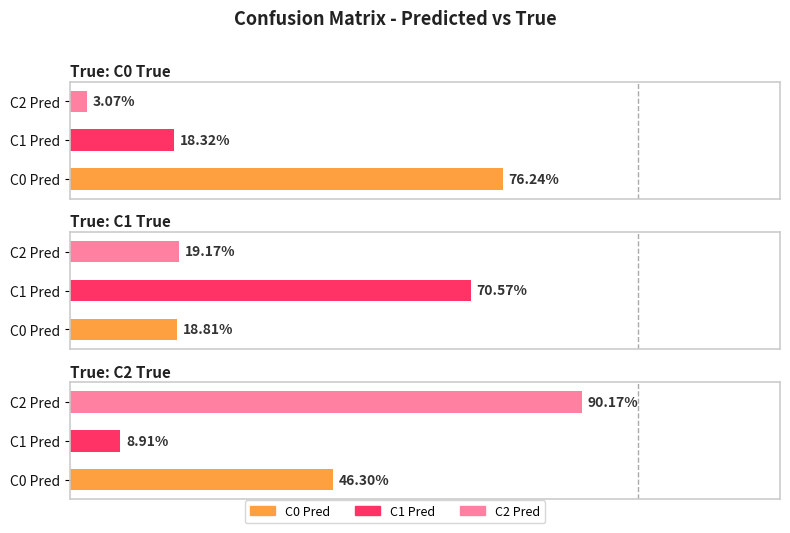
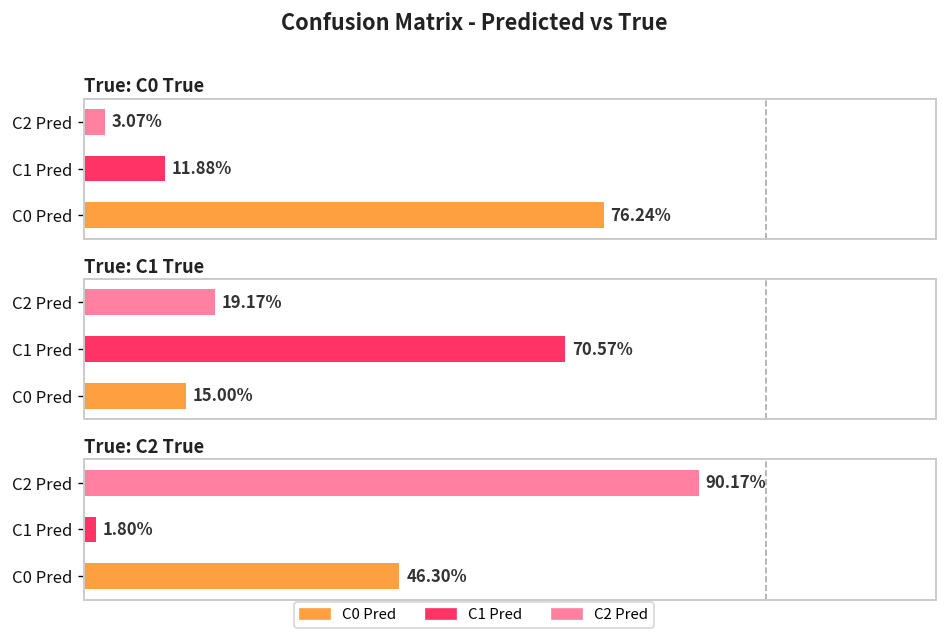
True: C0 True, C1 Pred: 18.32% -> 11.88%
True: C1 True, C0 Pred: 18.81% -> 15.00%
True: C2 True, C1 Pred: 8.91% -> 1.80%
